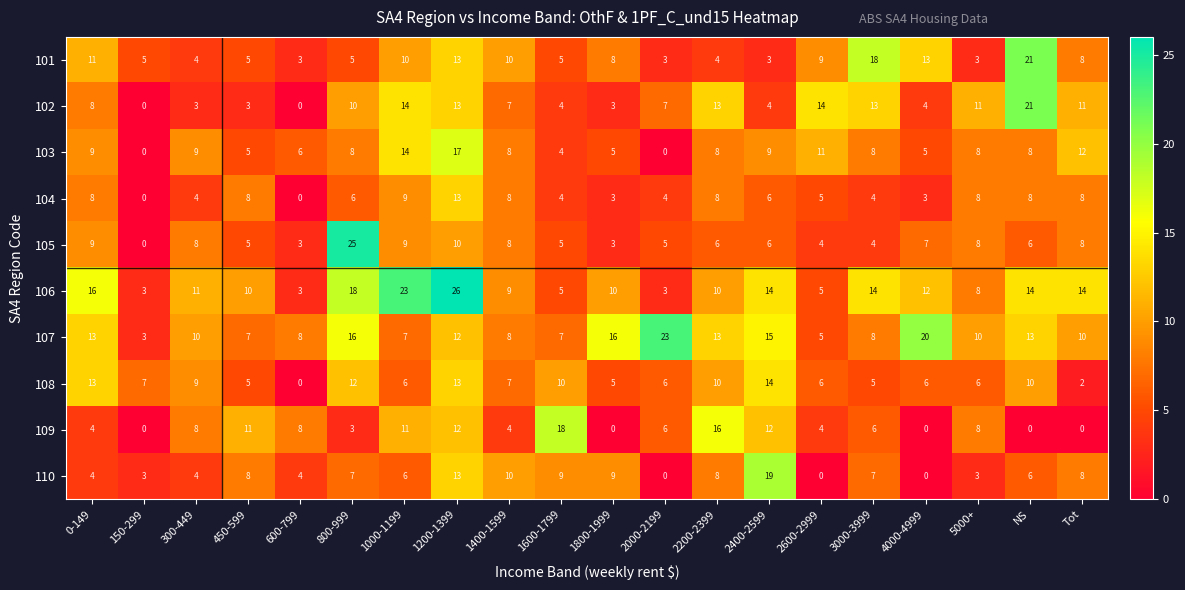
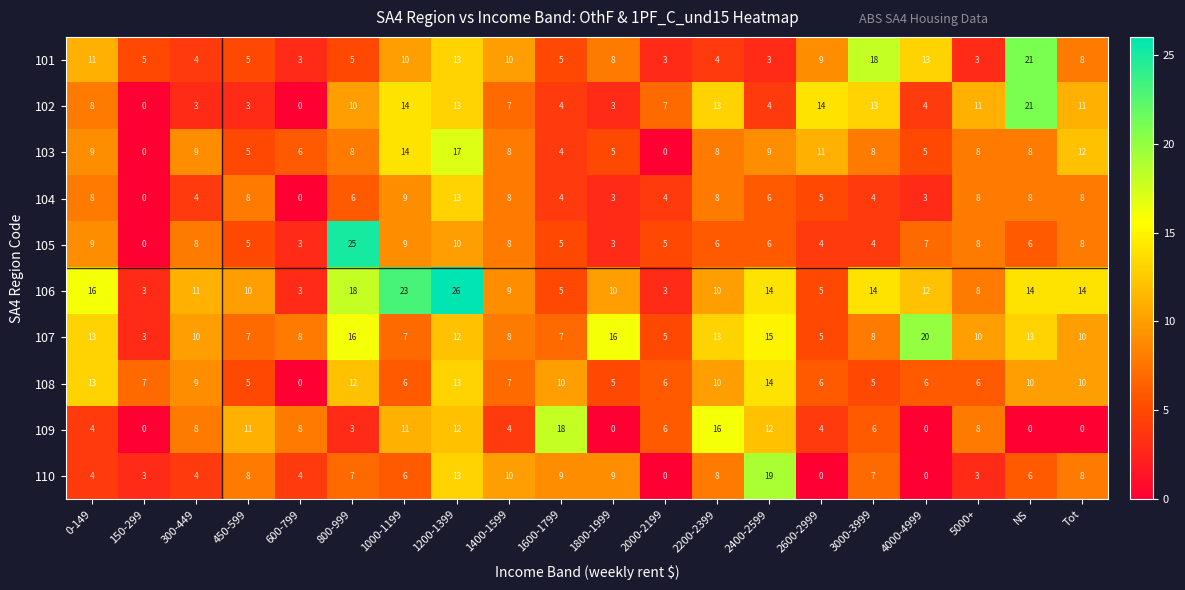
107, 2000-2199: 23 -> 5
108, Tot: 2 -> 10
